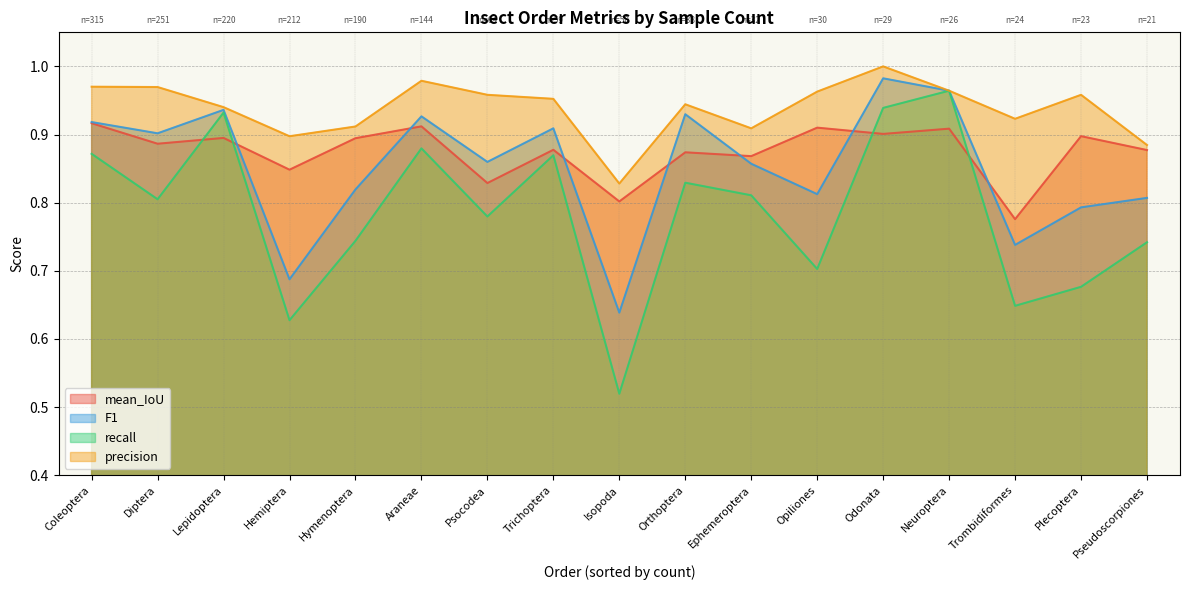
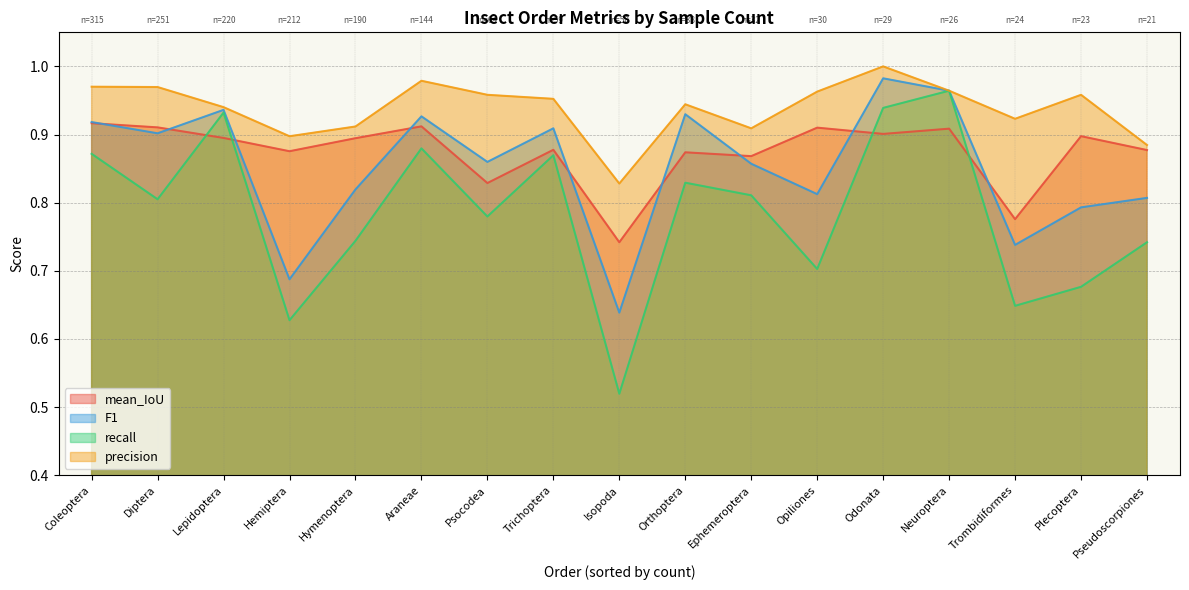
mean_IoU, Diptera: 0.89 -> 0.91
mean_IoU, Hemiptera: 0.85 -> 0.88
mean_IoU, Isopoda: 0.80 -> 0.74
